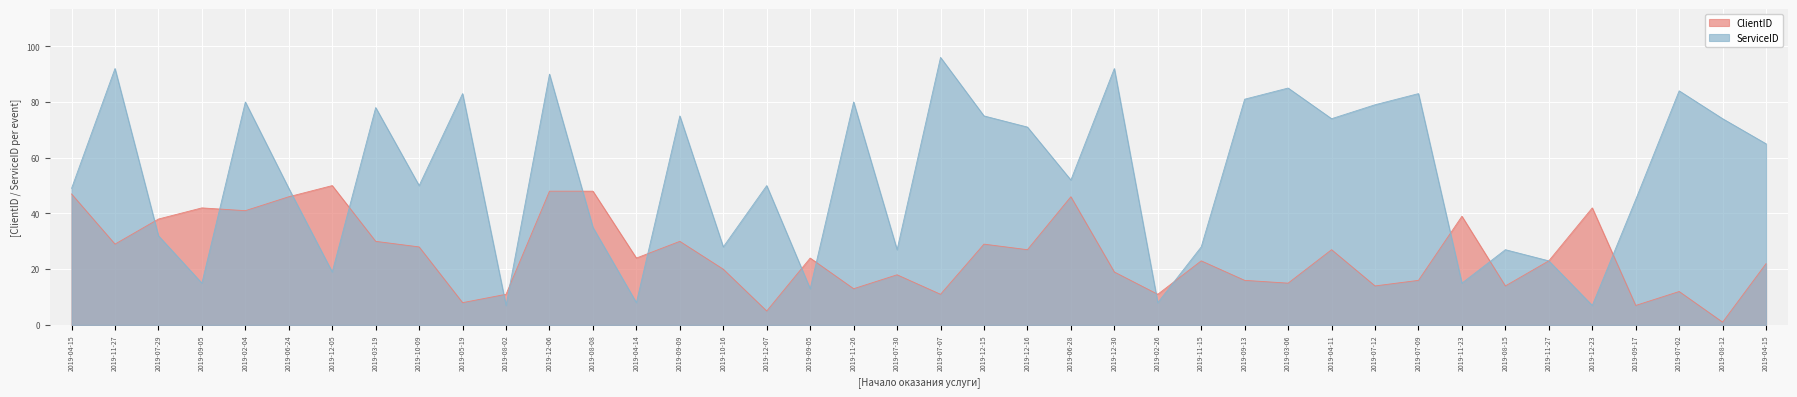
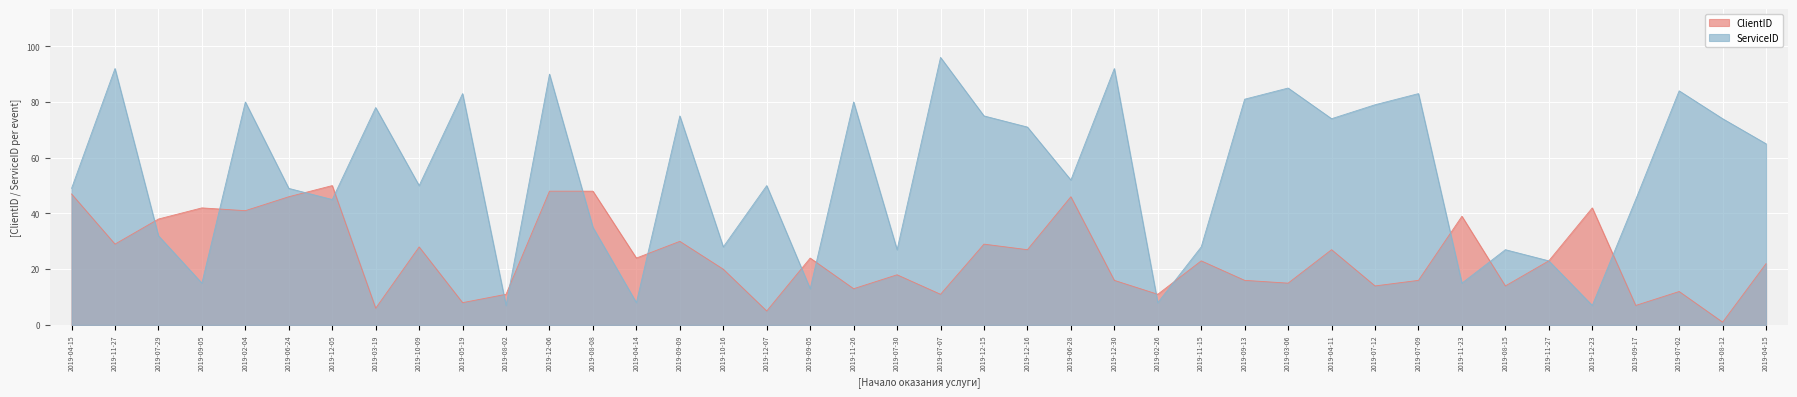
ServiceID, 2019-12-05: 19 -> 45
ClientID, 2019-03-19: 30 -> 6
ClientID, 2019-12-30: 19 -> 16
